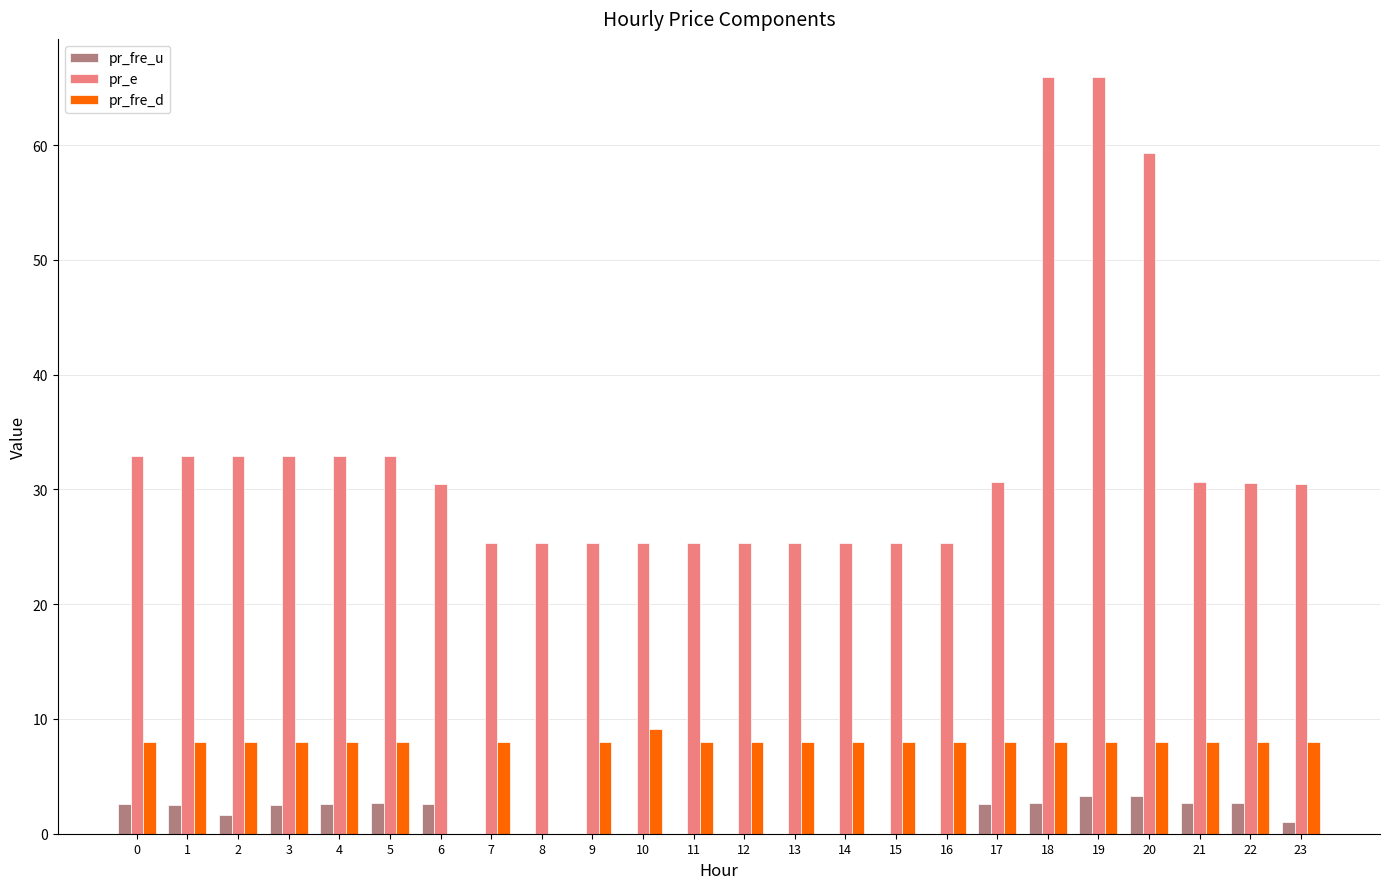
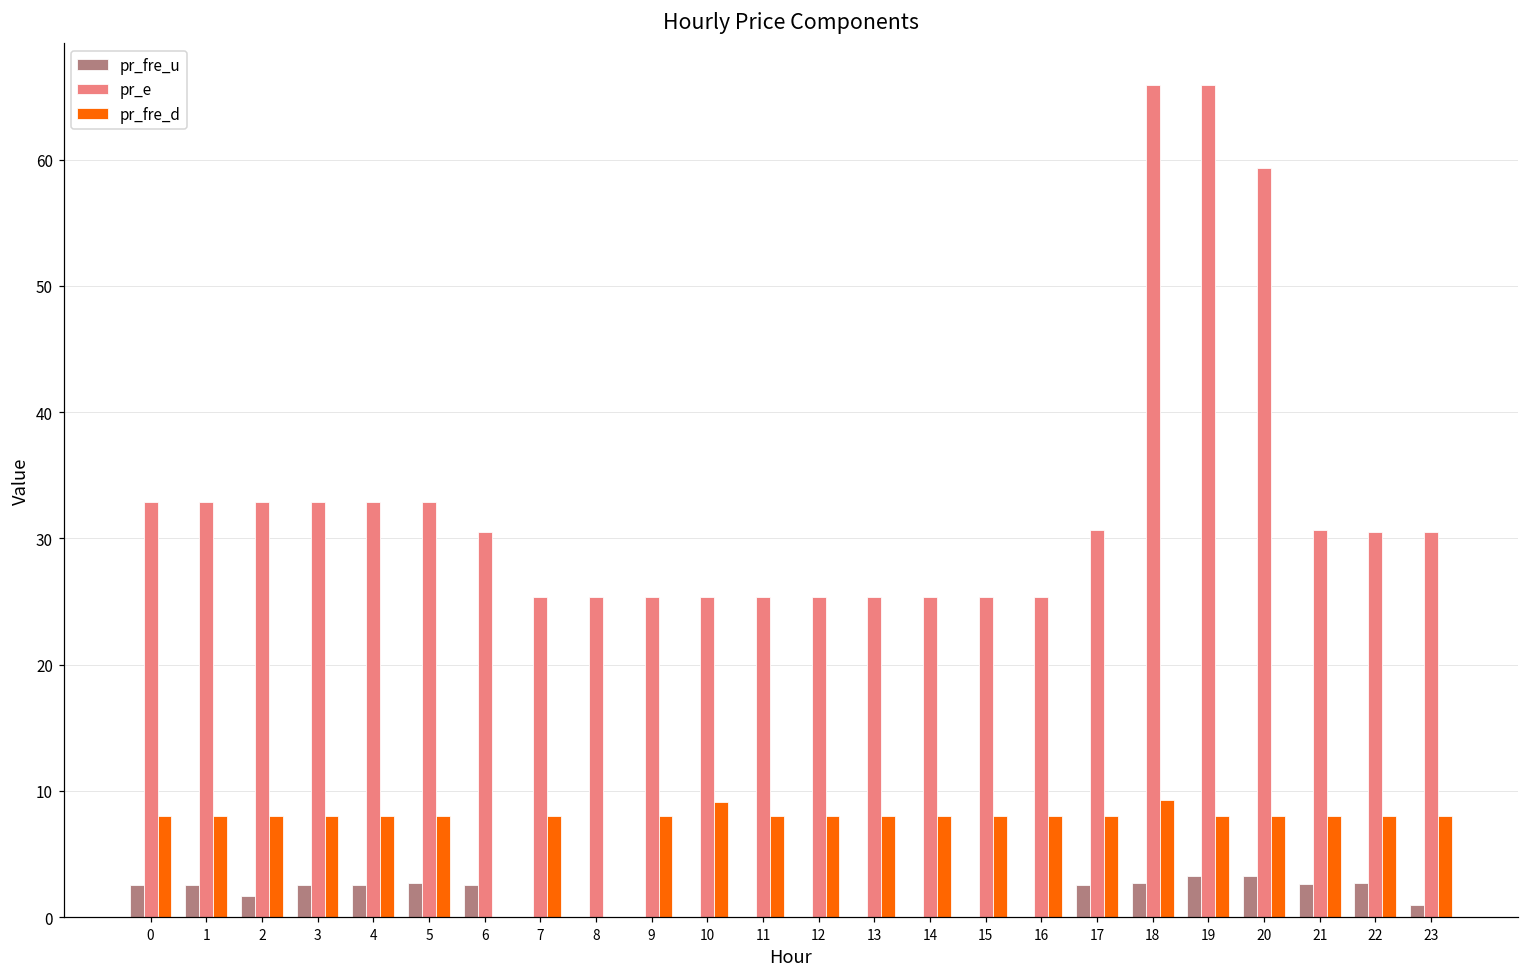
pr_fre_d, 18: 8.0 -> 9.3
